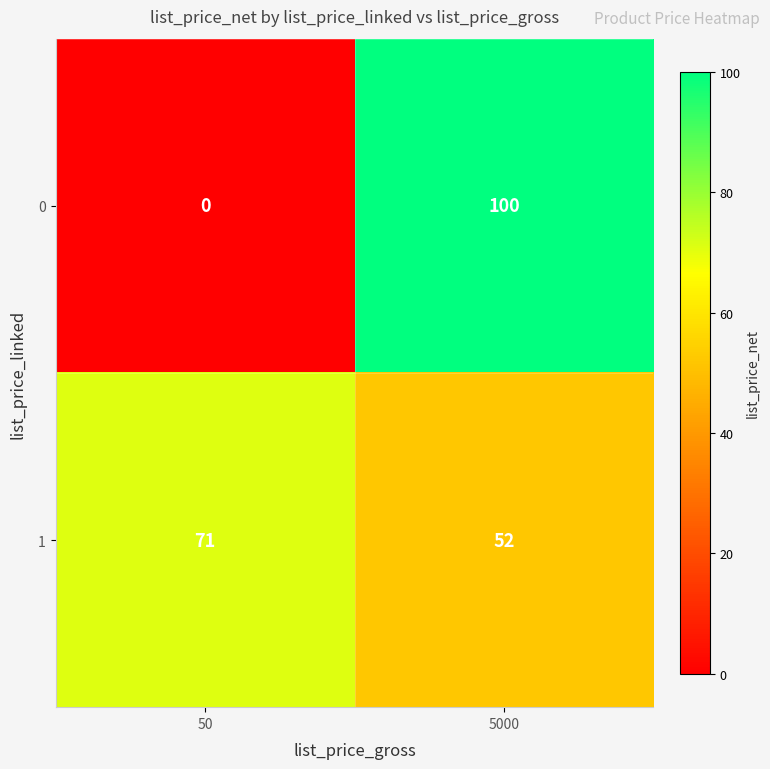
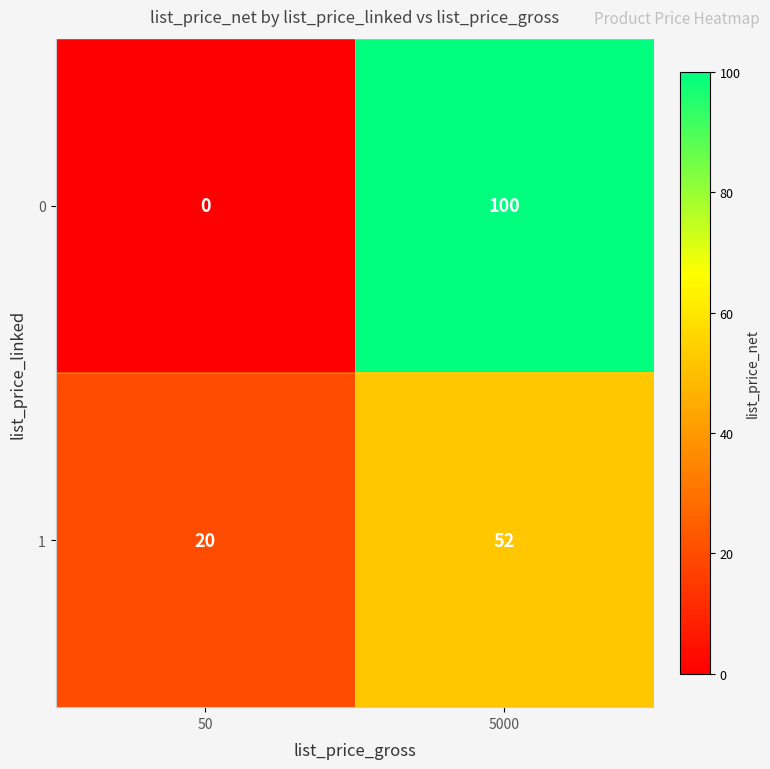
1, 50: 71 -> 20
